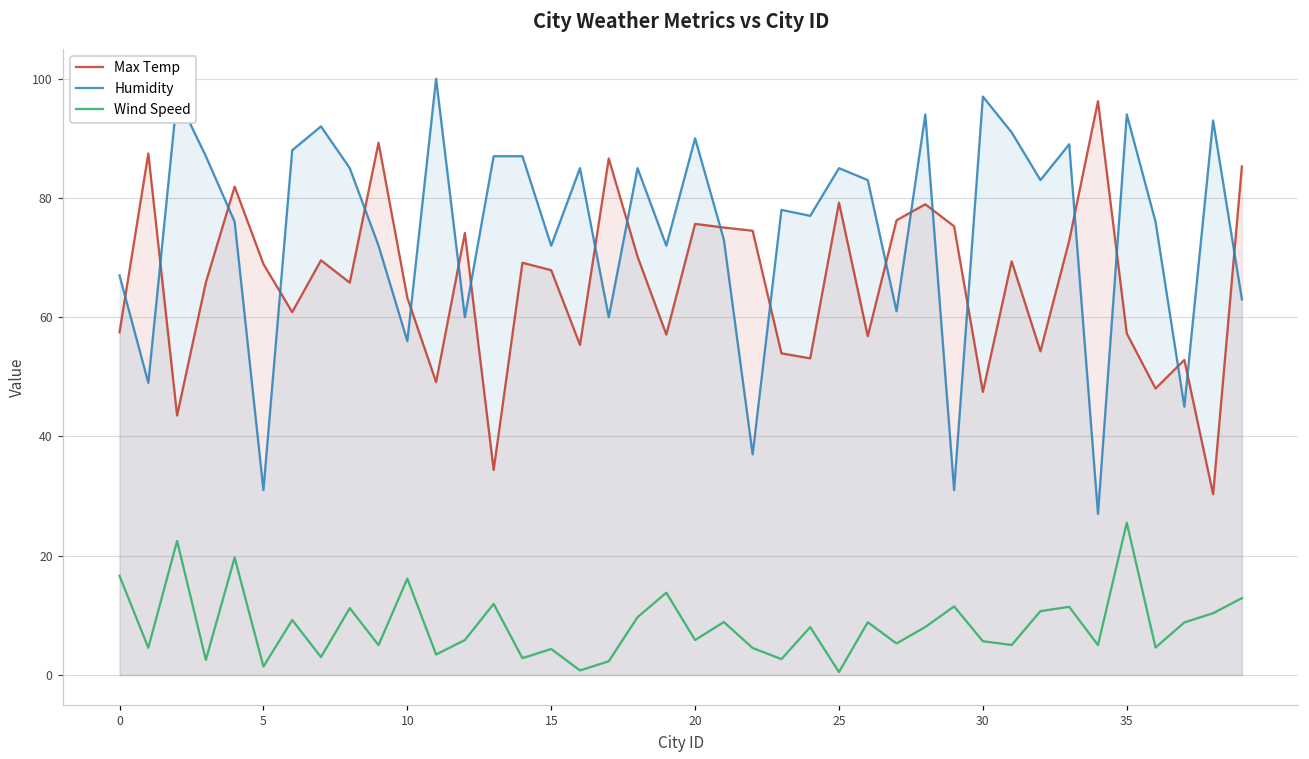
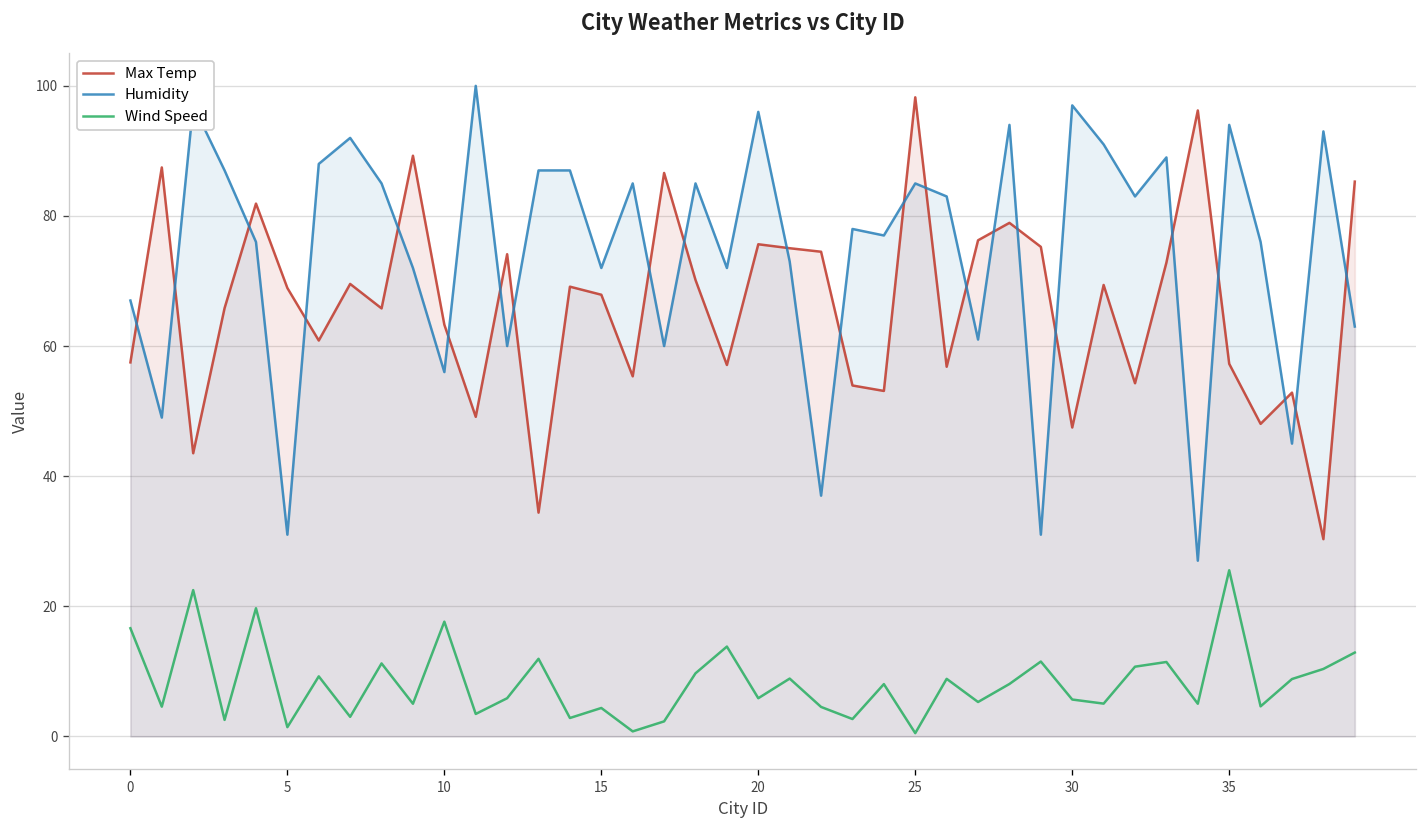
Wind Speed, 10: 16 -> 18
Humidity, 20: 90 -> 96
Max Temp, 25: 79 -> 98
